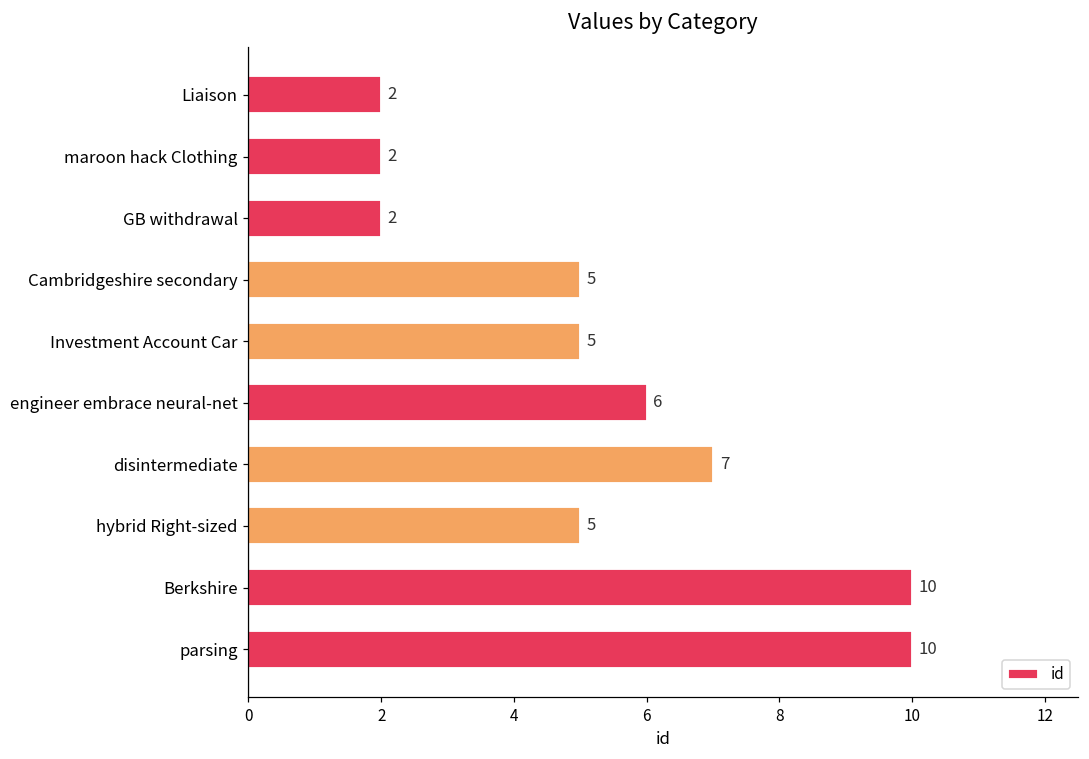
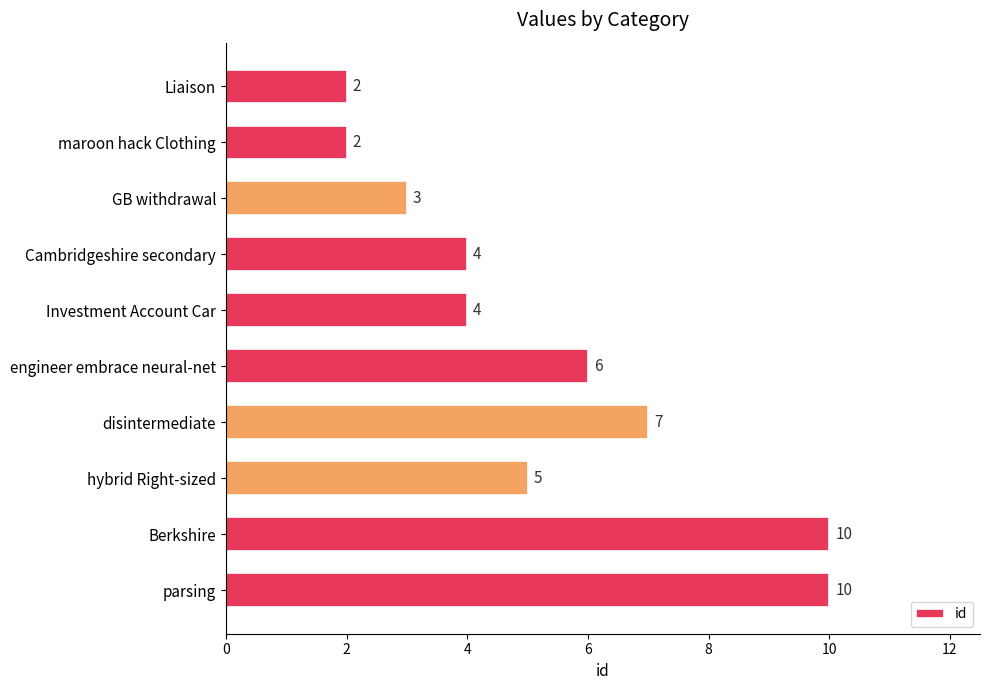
GB withdrawal: 2 -> 3
Cambridgeshire secondary: 5 -> 4
Investment Account Car: 5 -> 4
